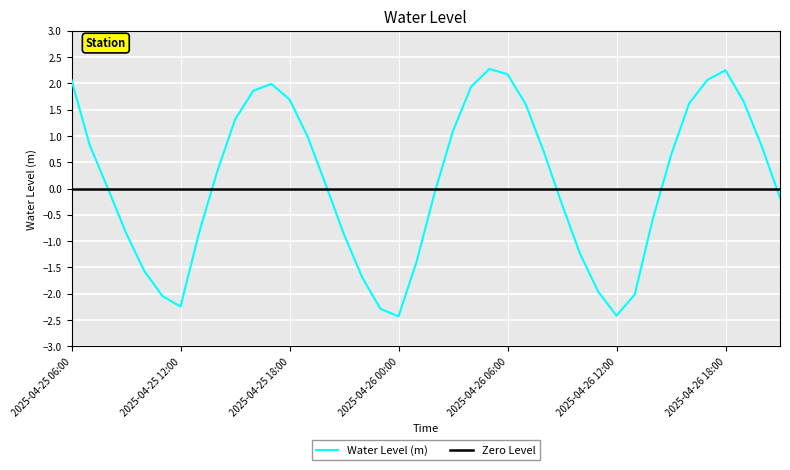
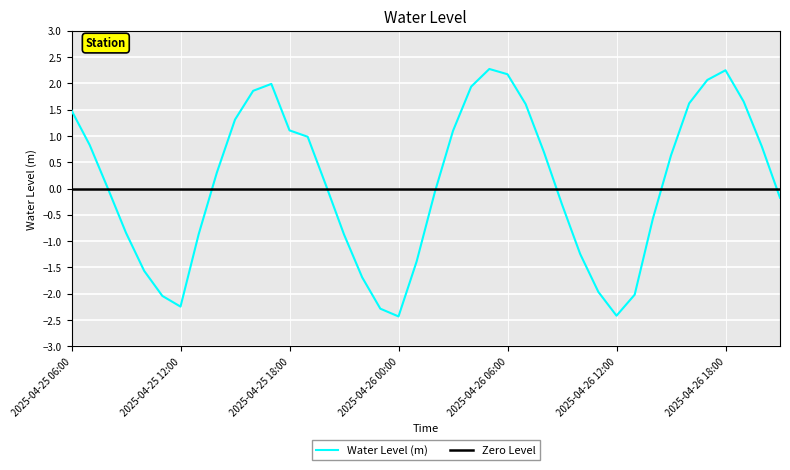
2025-04-25 06:00: 2.1 -> 1.5
2025-04-25 18:00: 1.7 -> 1.1
